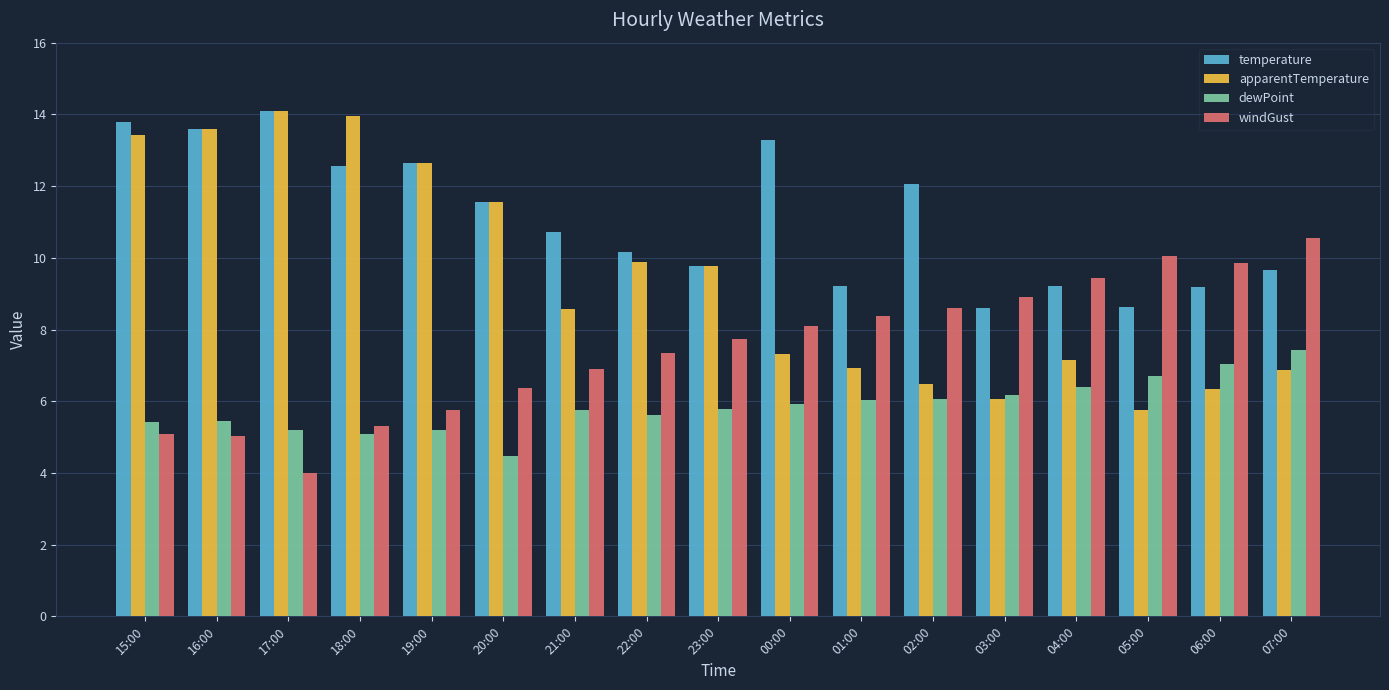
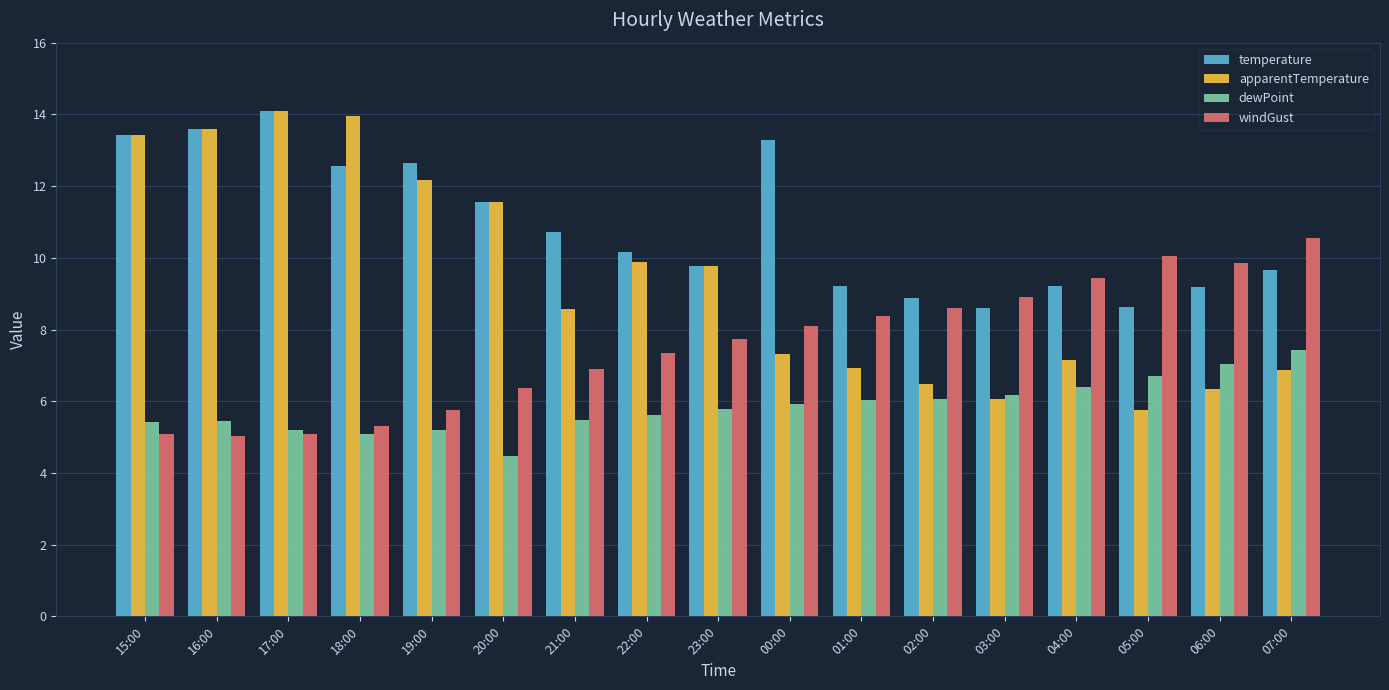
temperature, 15:00: 13.8 -> 13.4
windGust, 17:00: 4.0 -> 5.1
apparentTemperature, 19:00: 12.6 -> 12.2
dewPoint, 21:00: 5.8 -> 5.5
temperature, 02:00: 12.1 -> 8.9
